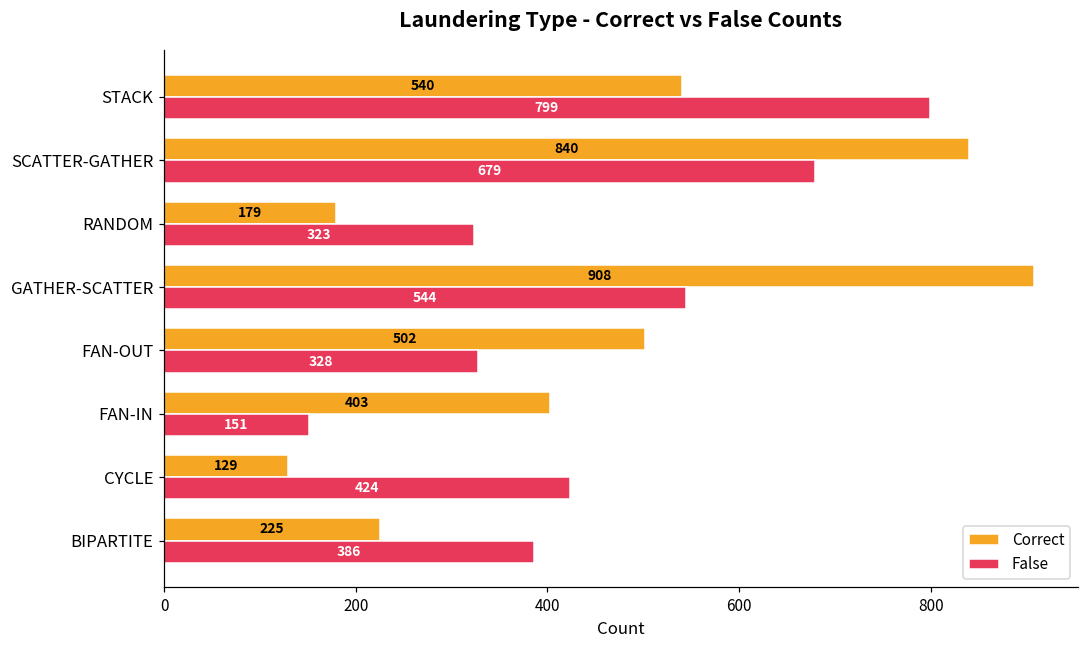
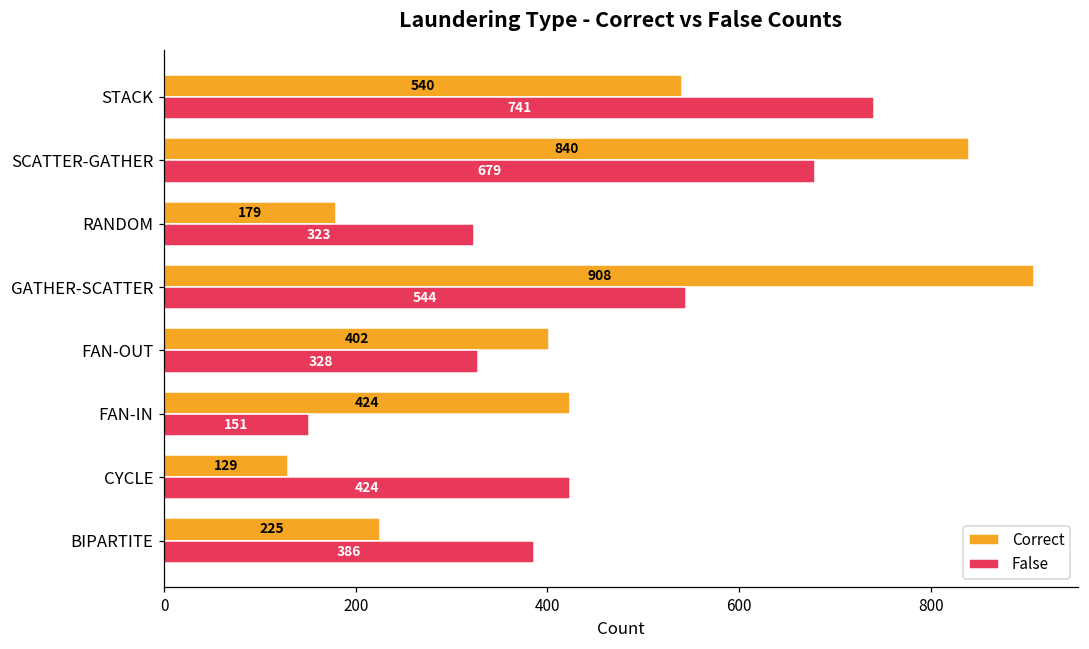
False, STACK: 799 -> 741
Correct, FAN-OUT: 502 -> 402
Correct, FAN-IN: 403 -> 424
